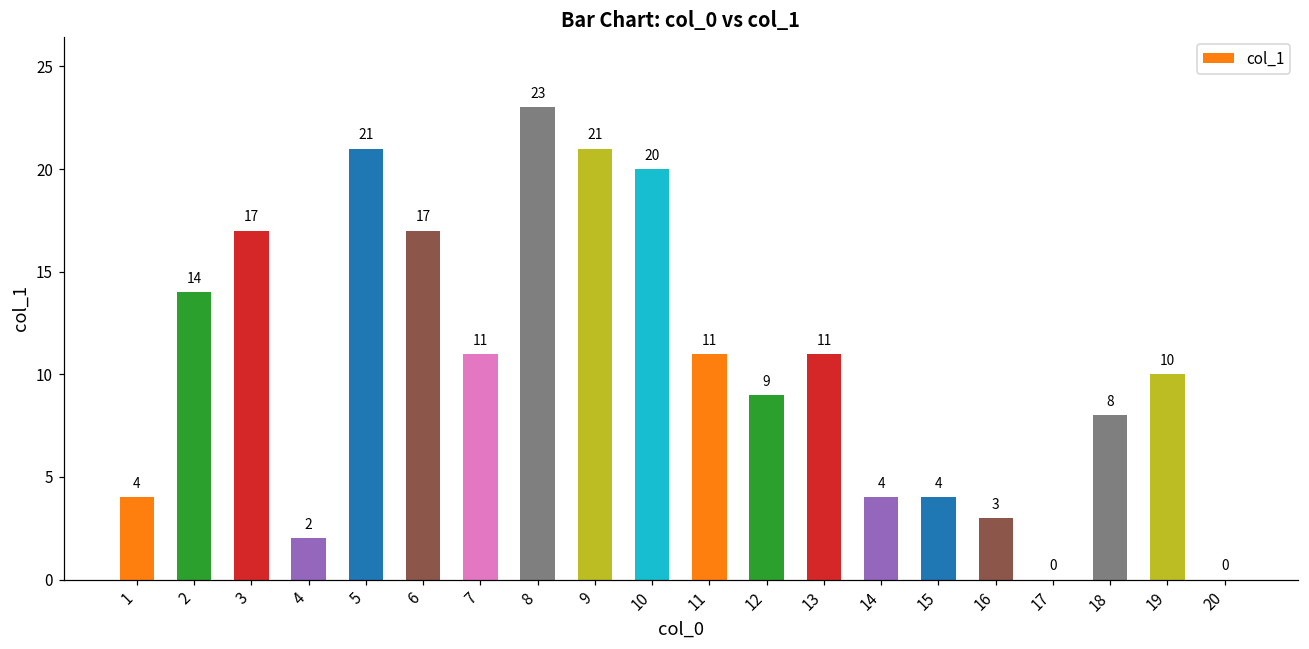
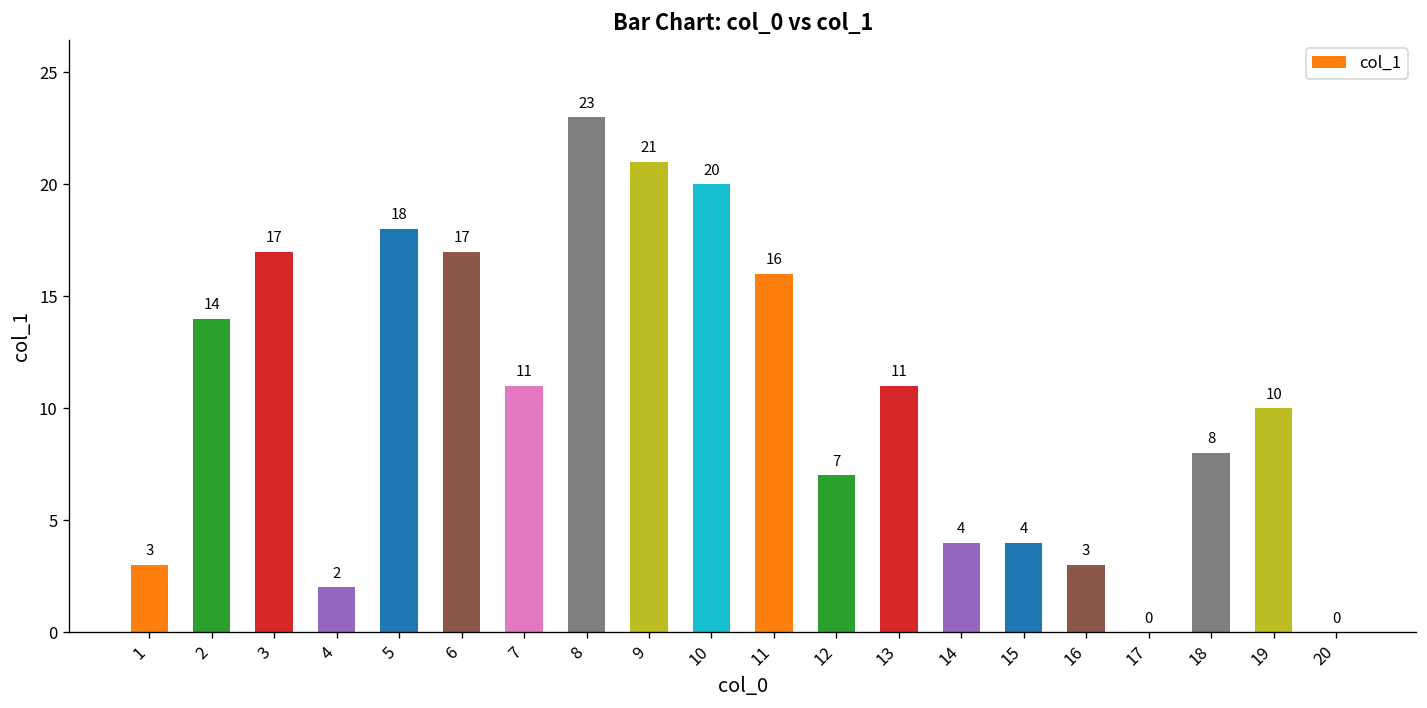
1: 4 -> 3
5: 21 -> 18
11: 11 -> 16
12: 9 -> 7
